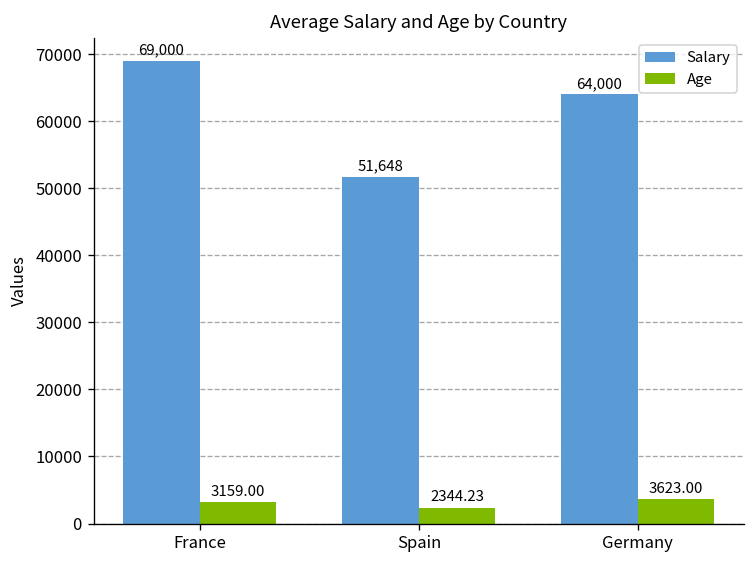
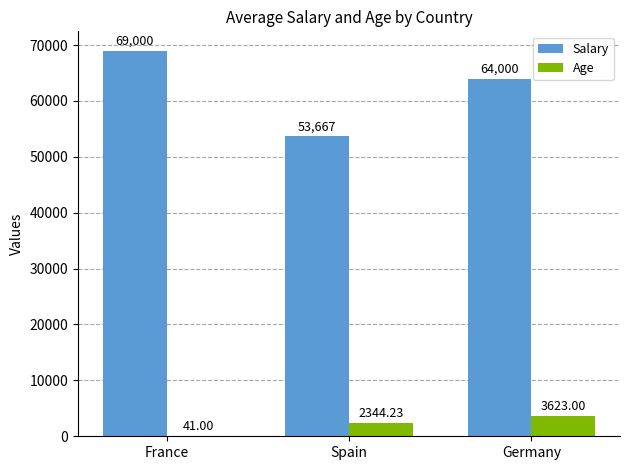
Age, France: 3159.00 -> 41.00
Salary, Spain: 51,648 -> 53,667
